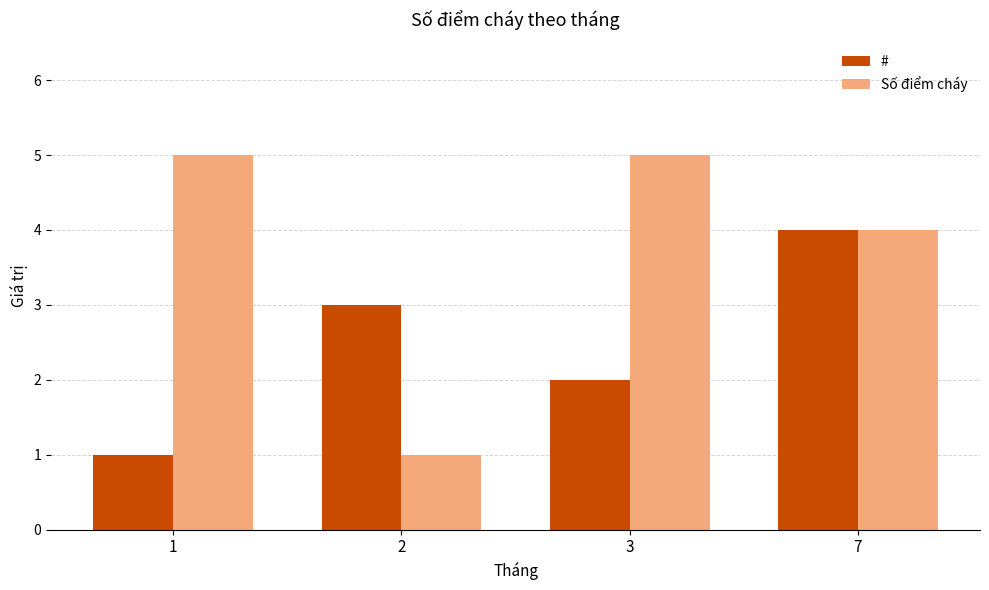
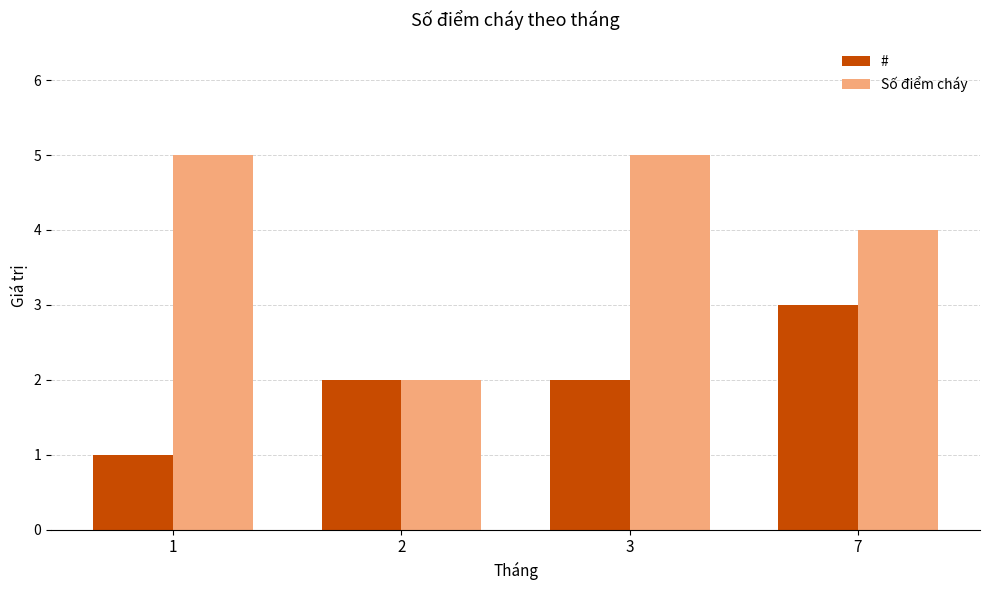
#, 2: 3 -> 2
Số điểm cháy, 2: 1 -> 2
#, 7: 4 -> 3
